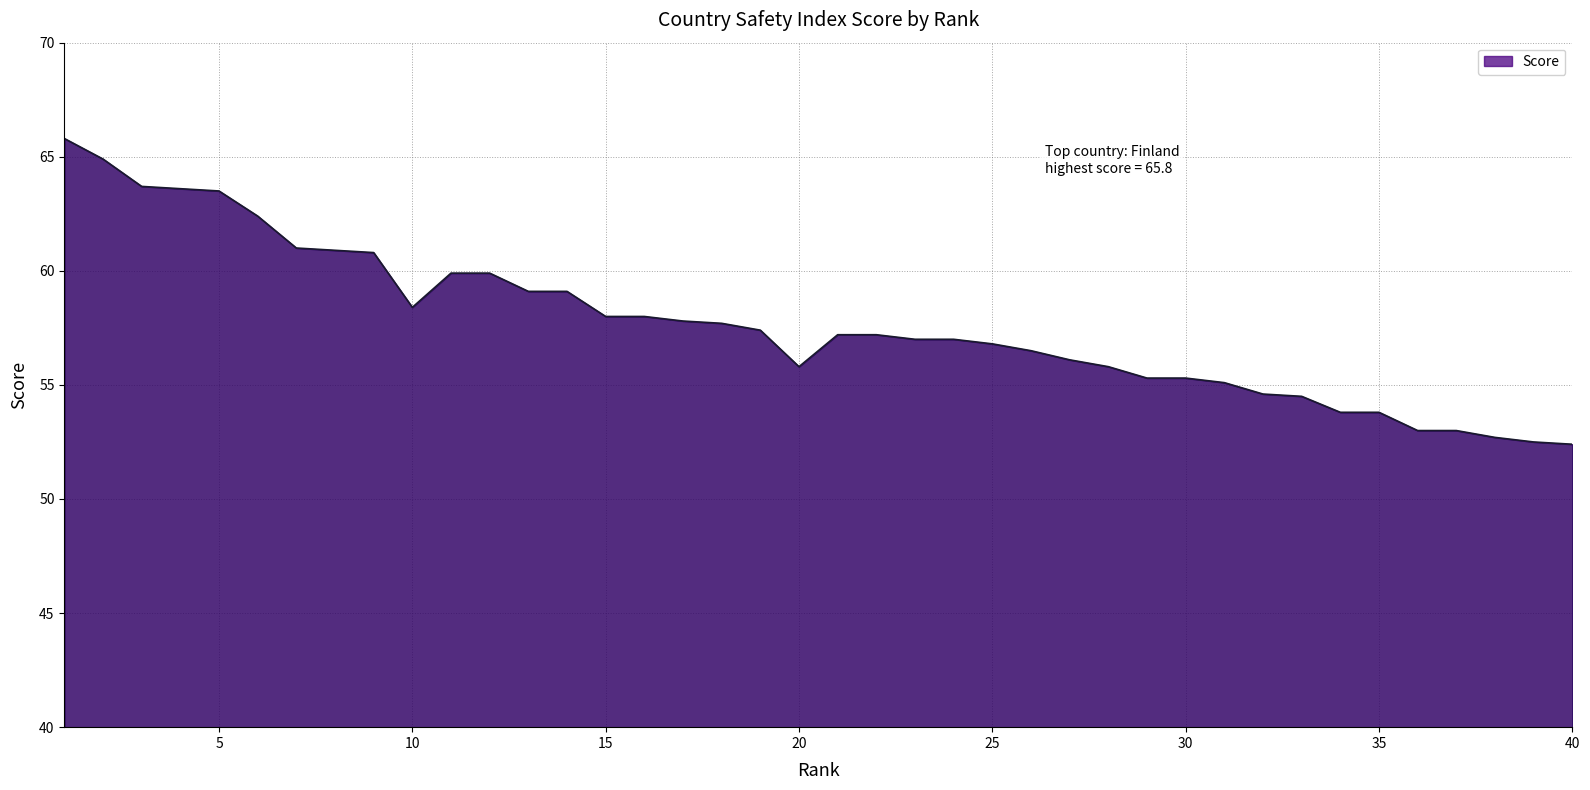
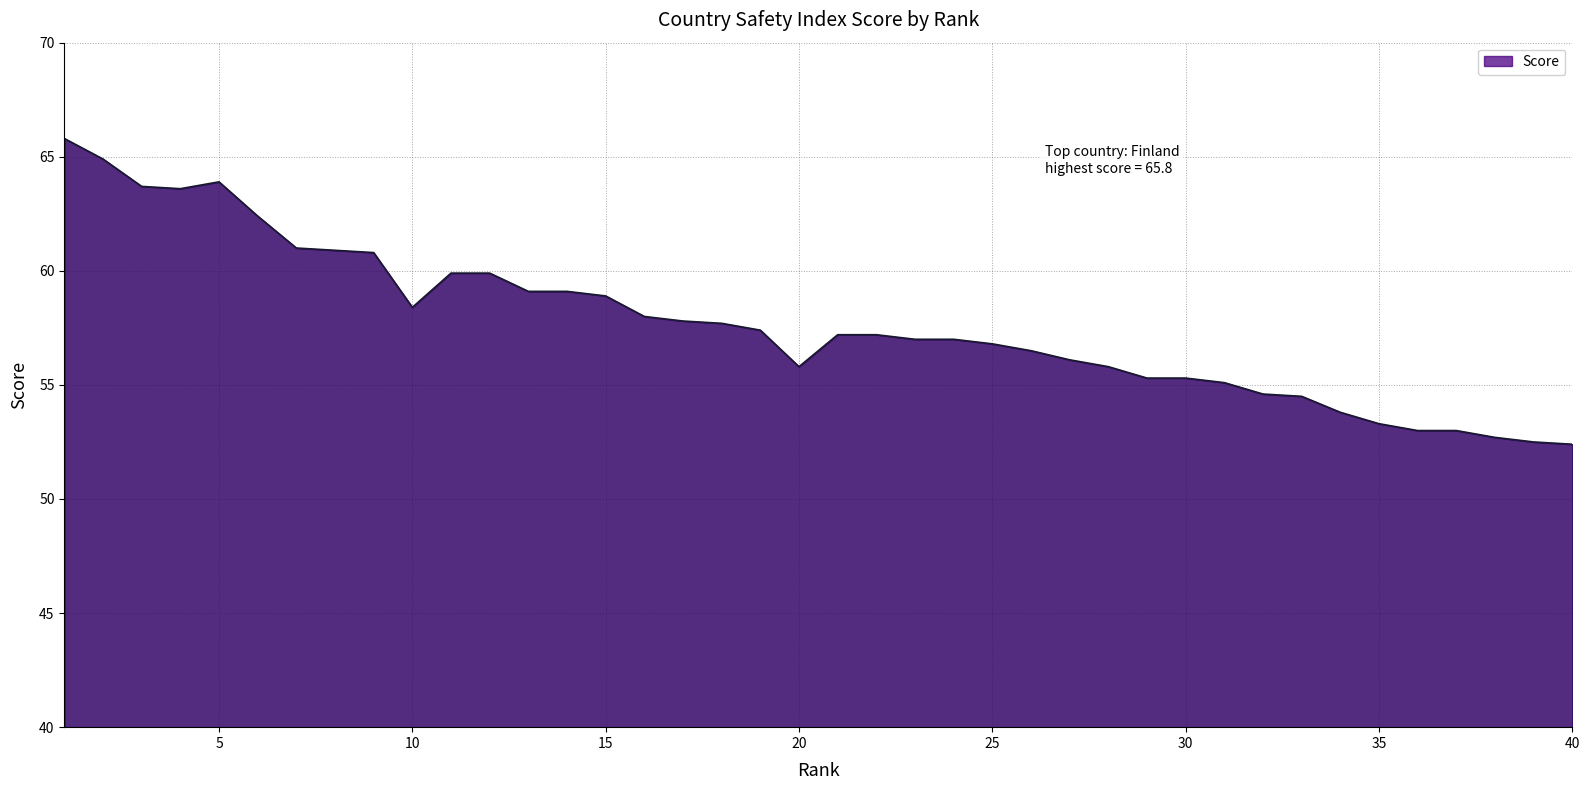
5: 63.5 -> 63.9
15: 58.0 -> 58.9
35: 53.8 -> 53.3
